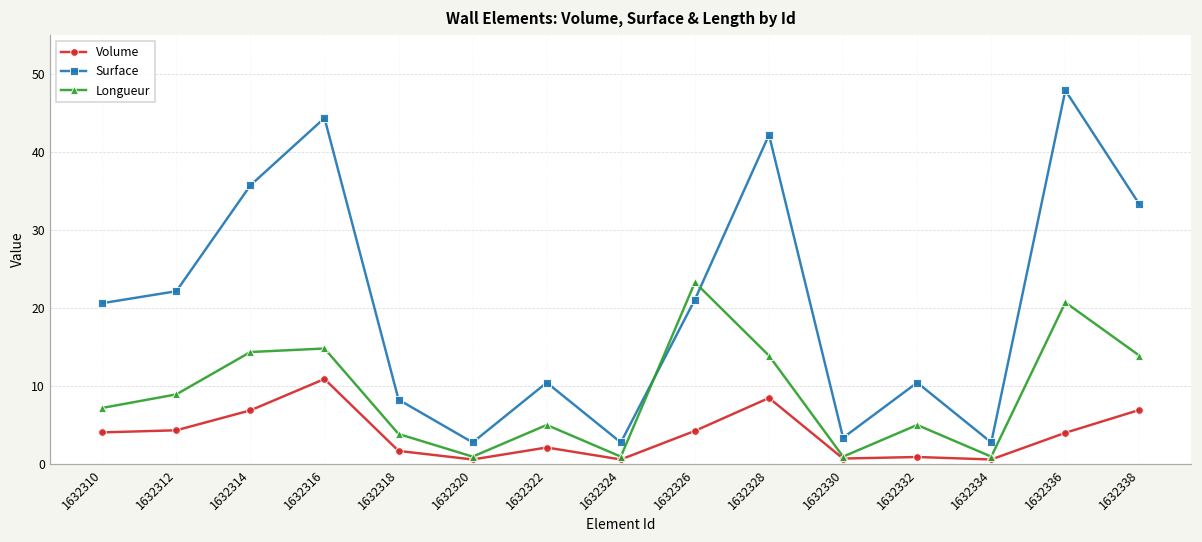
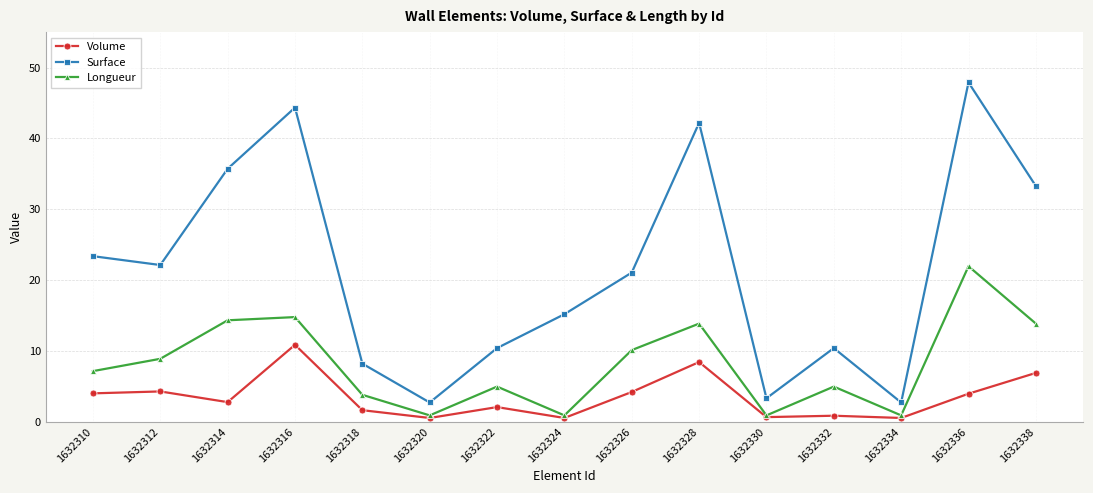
Surface, 1632310: 21 -> 23
Volume, 1632314: 7 -> 3
Surface, 1632324: 3 -> 15
Longueur, 1632326: 23 -> 10
Longueur, 1632336: 21 -> 22
